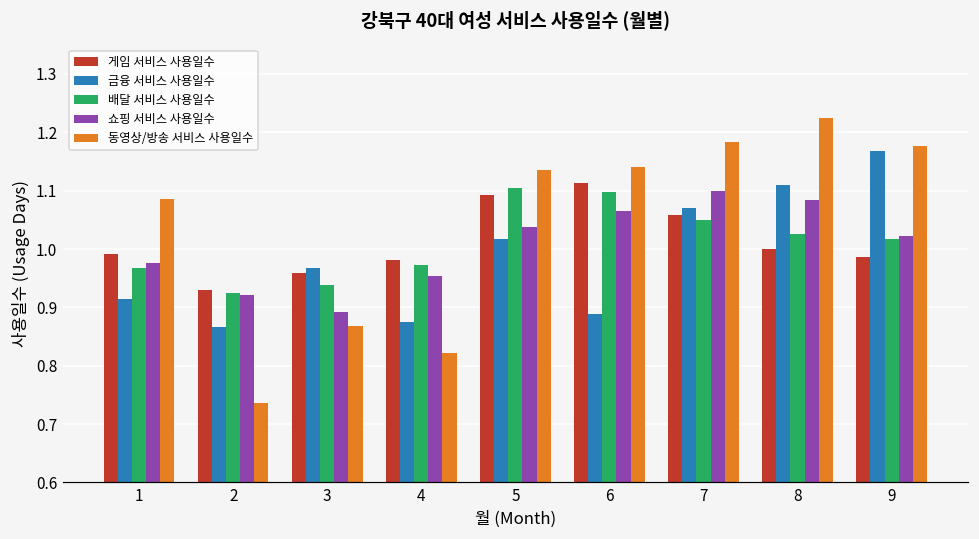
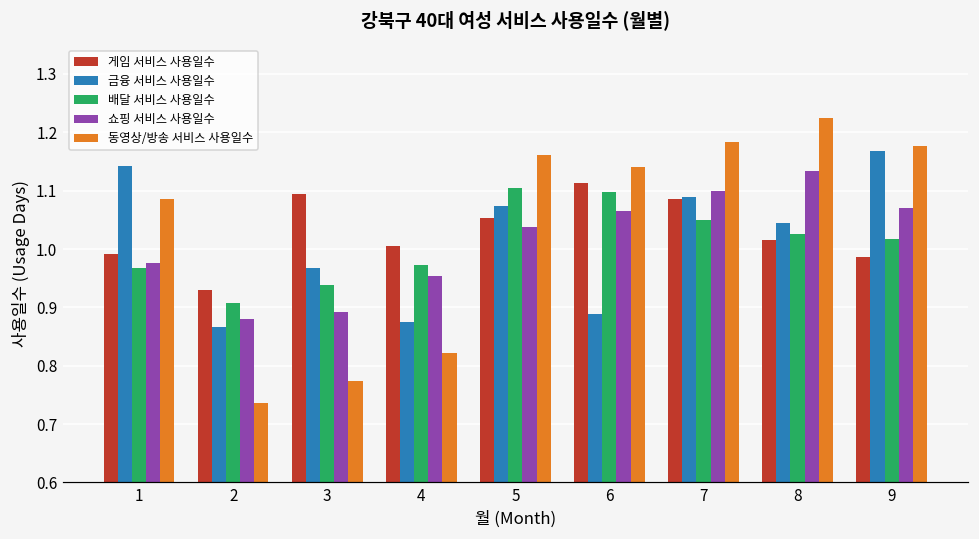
금융 서비스 사용일수, 1: 0.91 -> 1.14
배달 서비스 사용일수, 2: 0.92 -> 0.91
쇼핑 서비스 사용일수, 2: 0.92 -> 0.88
게임 서비스 사용일수, 3: 0.96 -> 1.09
동영상/방송 서비스 사용일수, 3: 0.87 -> 0.77
게임 서비스 사용일수, 4: 0.98 -> 1.00
게임 서비스 사용일수, 5: 1.09 -> 1.05
금융 서비스 사용일수, 5: 1.02 -> 1.07
동영상/방송 서비스 사용일수, 5: 1.14 -> 1.16
게임 서비스 사용일수, 7: 1.06 -> 1.09
금융 서비스 사용일수, 7: 1.07 -> 1.09
게임 서비스 사용일수, 8: 1.00 -> 1.02
금융 서비스 사용일수, 8: 1.11 -> 1.04
쇼핑 서비스 사용일수, 8: 1.08 -> 1.13
쇼핑 서비스 사용일수, 9: 1.02 -> 1.07
